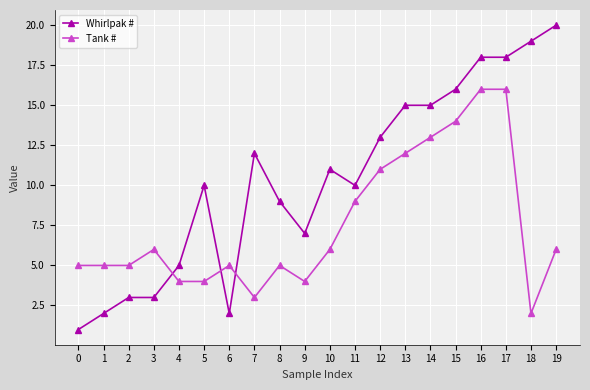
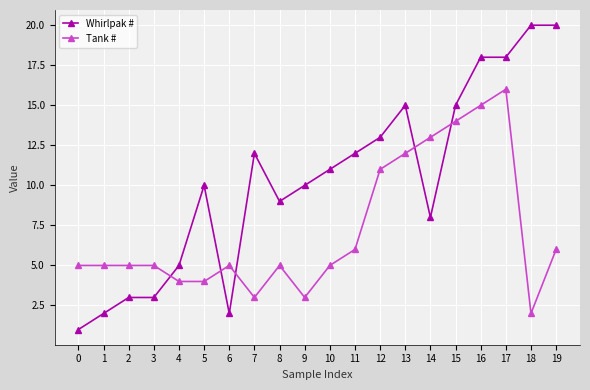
Tank #, 3: 6 -> 5
Whirlpak #, 9: 7 -> 10
Tank #, 9: 4 -> 3
Tank #, 10: 6 -> 5
Whirlpak #, 11: 10 -> 12
Tank #, 11: 9 -> 6
Whirlpak #, 14: 15 -> 8
Whirlpak #, 15: 16 -> 15
Tank #, 16: 16 -> 15
Whirlpak #, 18: 19 -> 20
